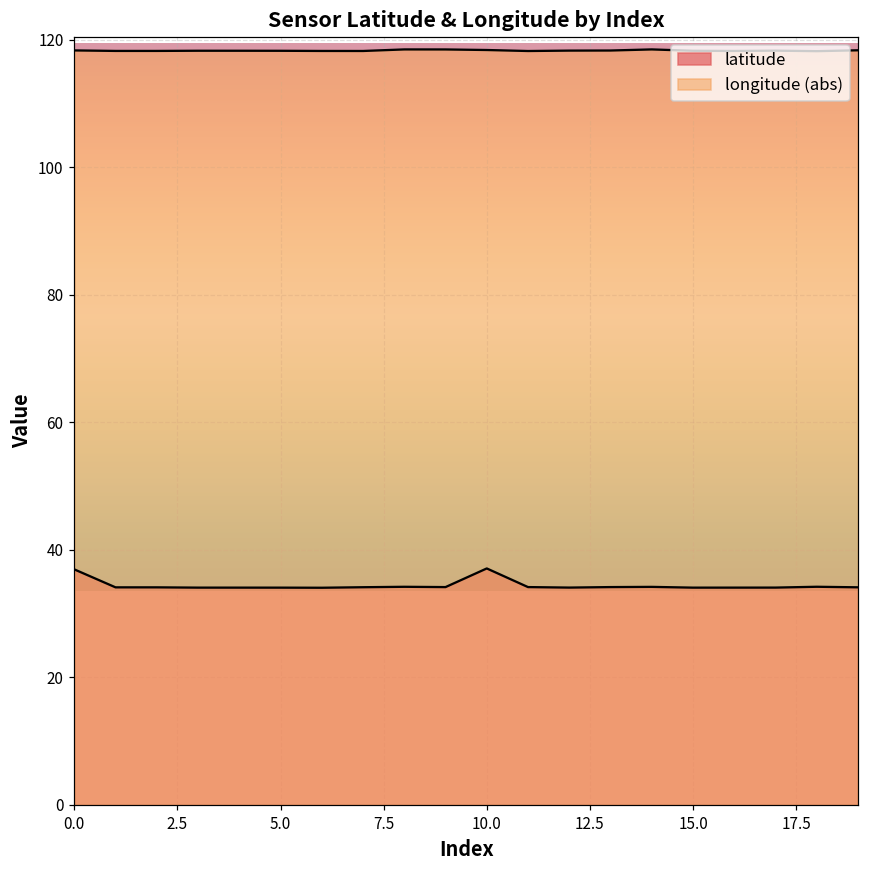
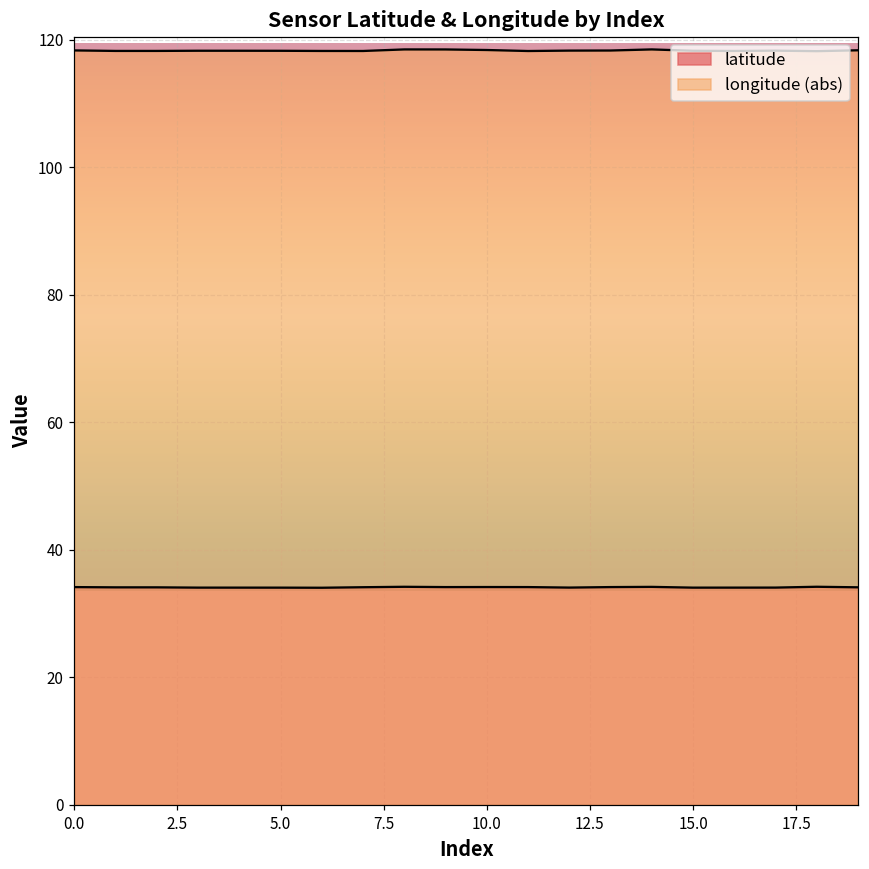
latitude, 0.0: 37 -> 34
latitude, 10.0: 37 -> 34
